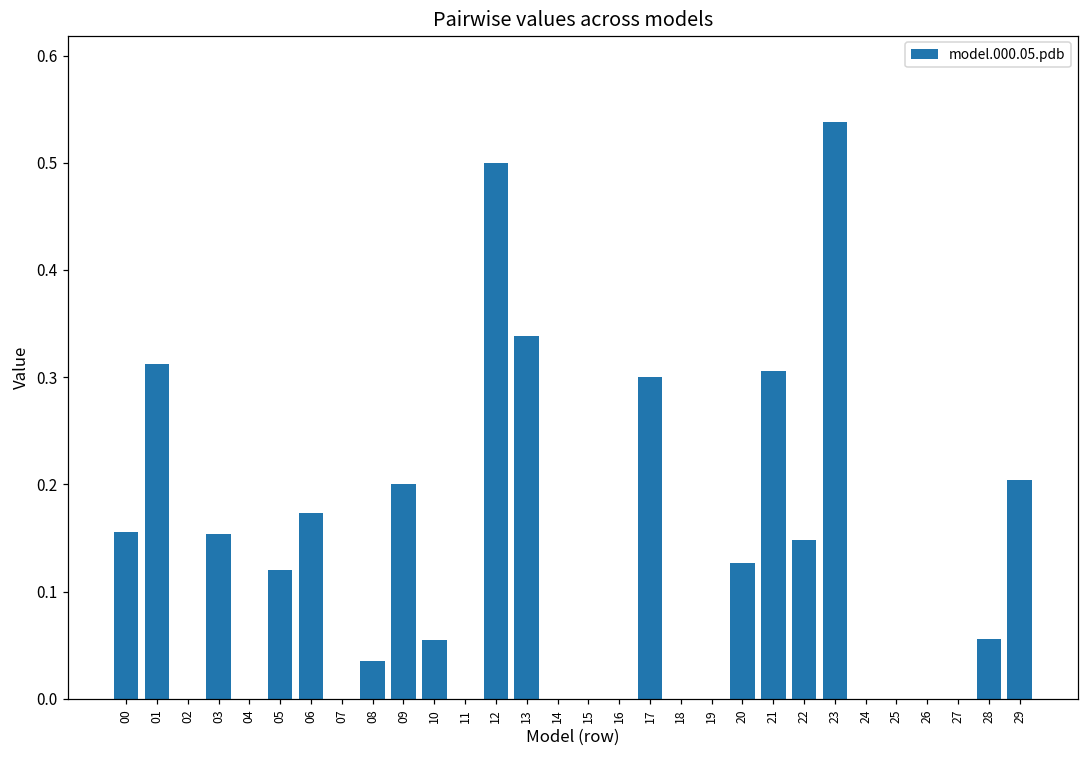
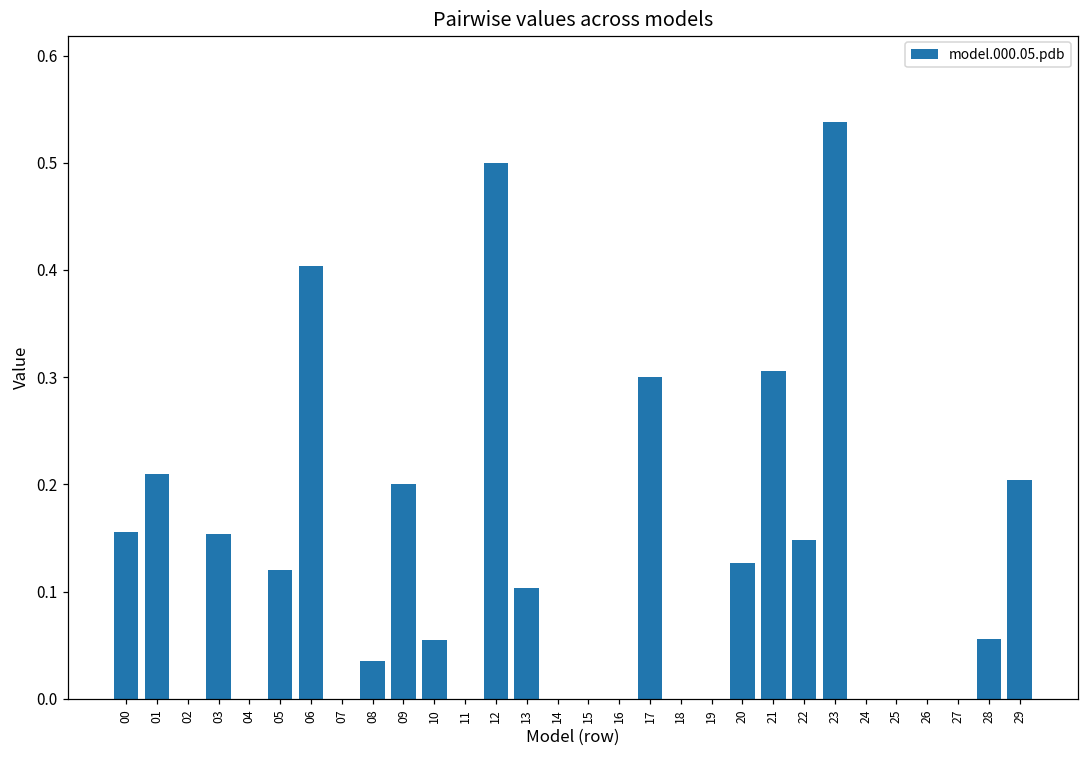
01: 0.31 -> 0.21
06: 0.17 -> 0.40
13: 0.34 -> 0.10
